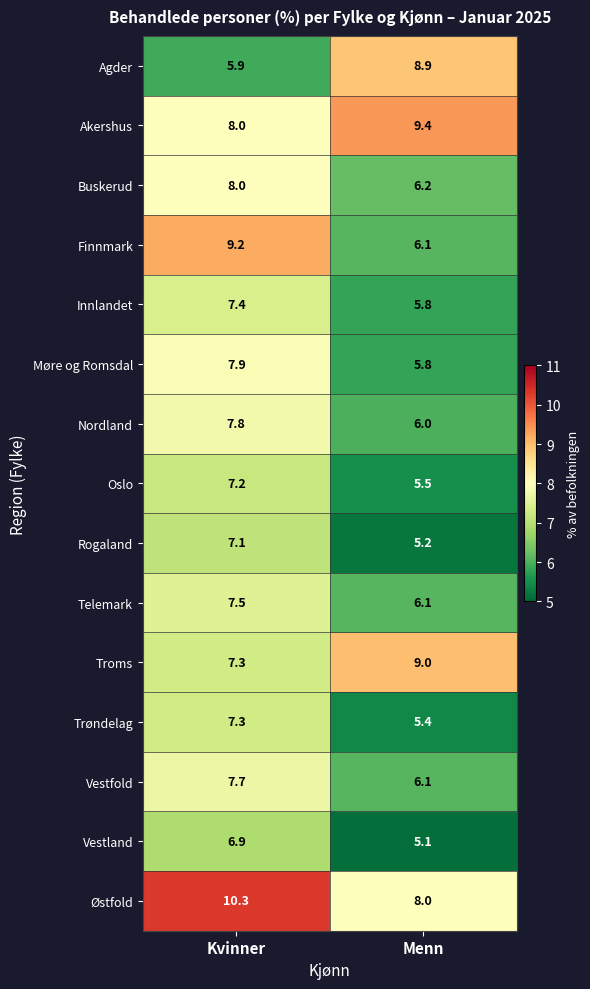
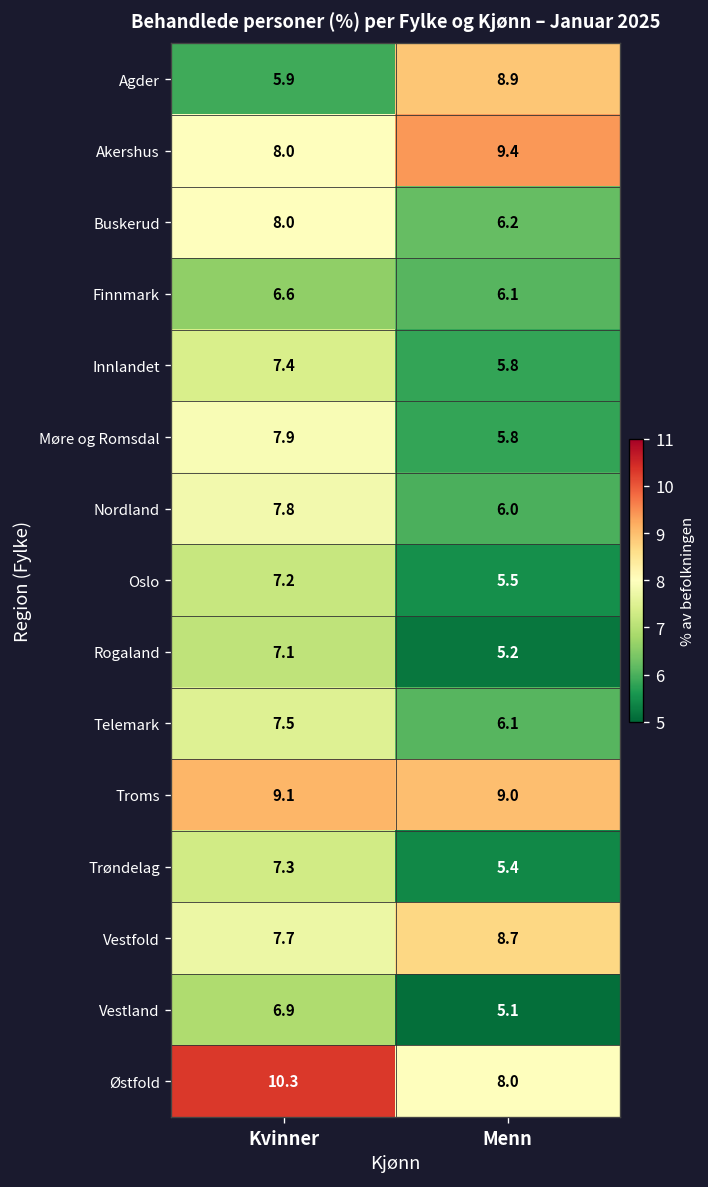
Finnmark, Kvinner: 9.2 -> 6.6
Troms, Kvinner: 7.3 -> 9.1
Vestfold, Menn: 6.1 -> 8.7
